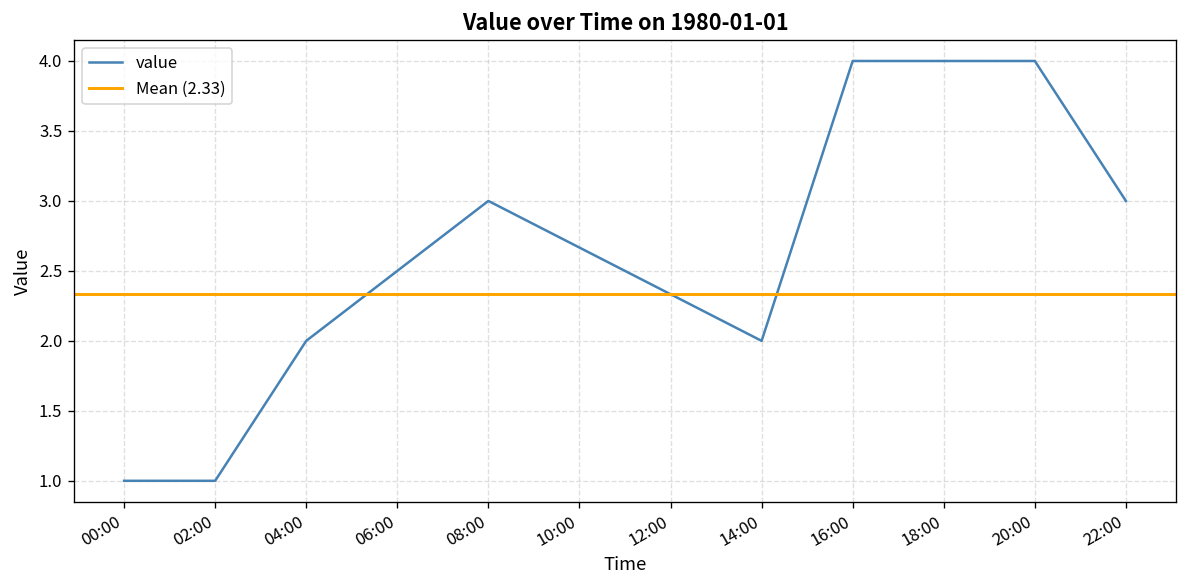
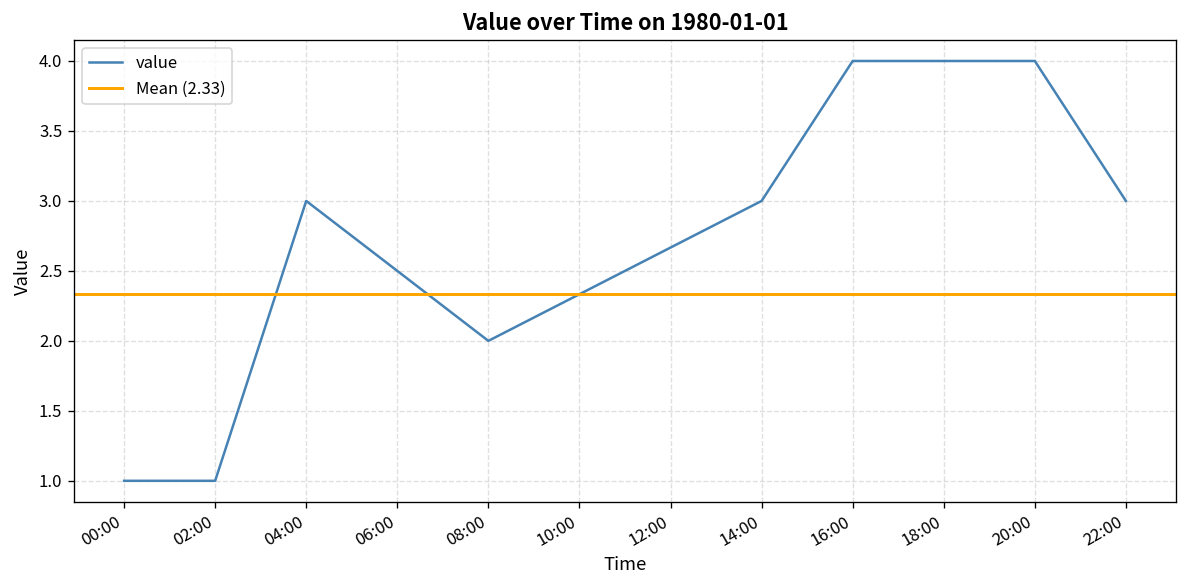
04:00: 2 -> 3
08:00: 3 -> 2
14:00: 2 -> 3
